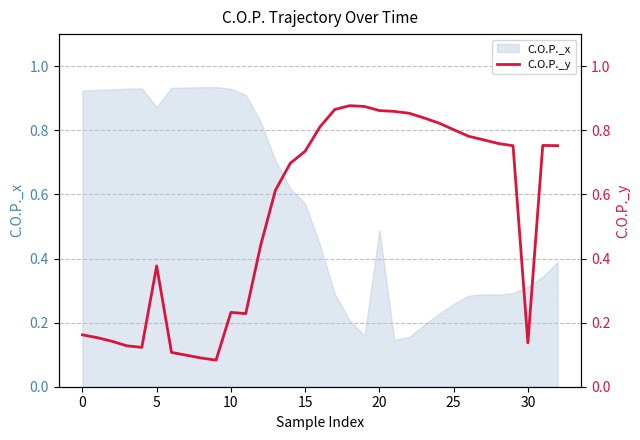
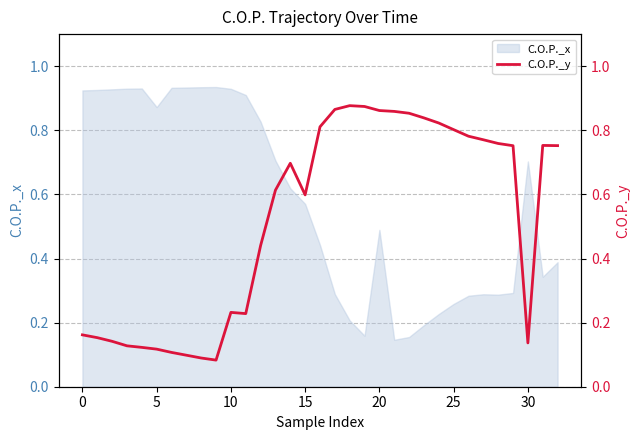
C.O.P._x, 30: 0.31 -> 0.70
C.O.P._y, 5: 0.38 -> 0.12
C.O.P._y, 15: 0.73 -> 0.60
